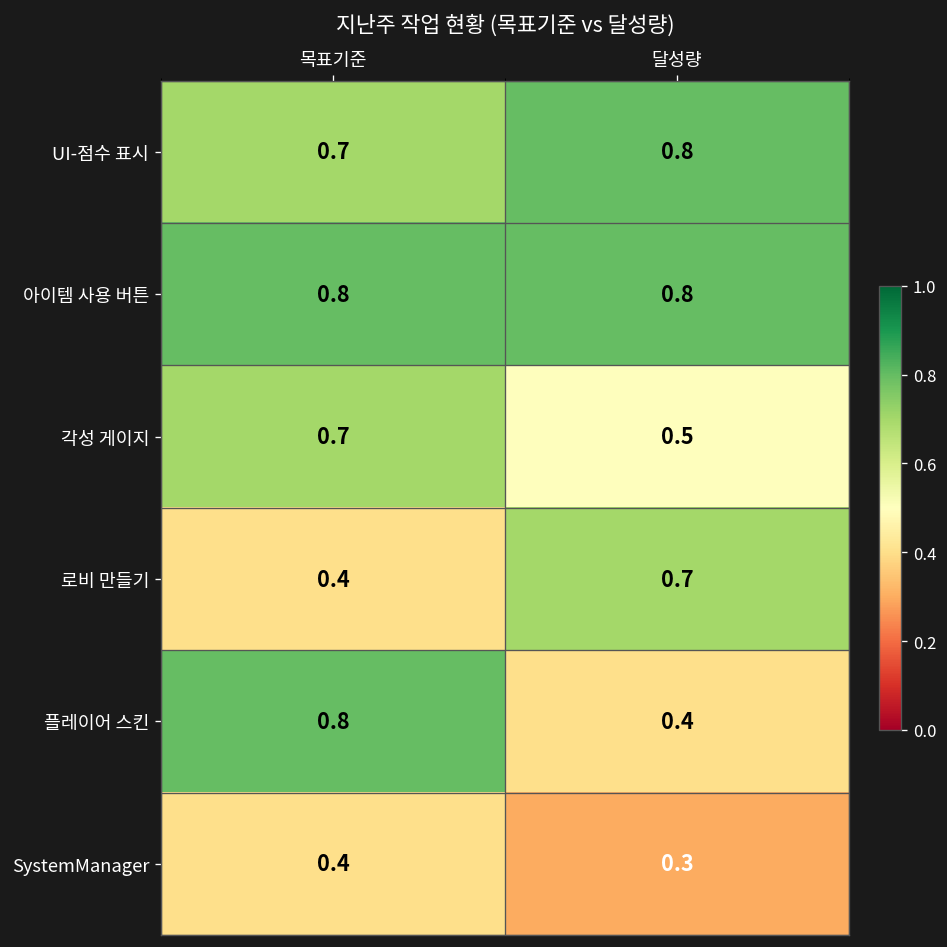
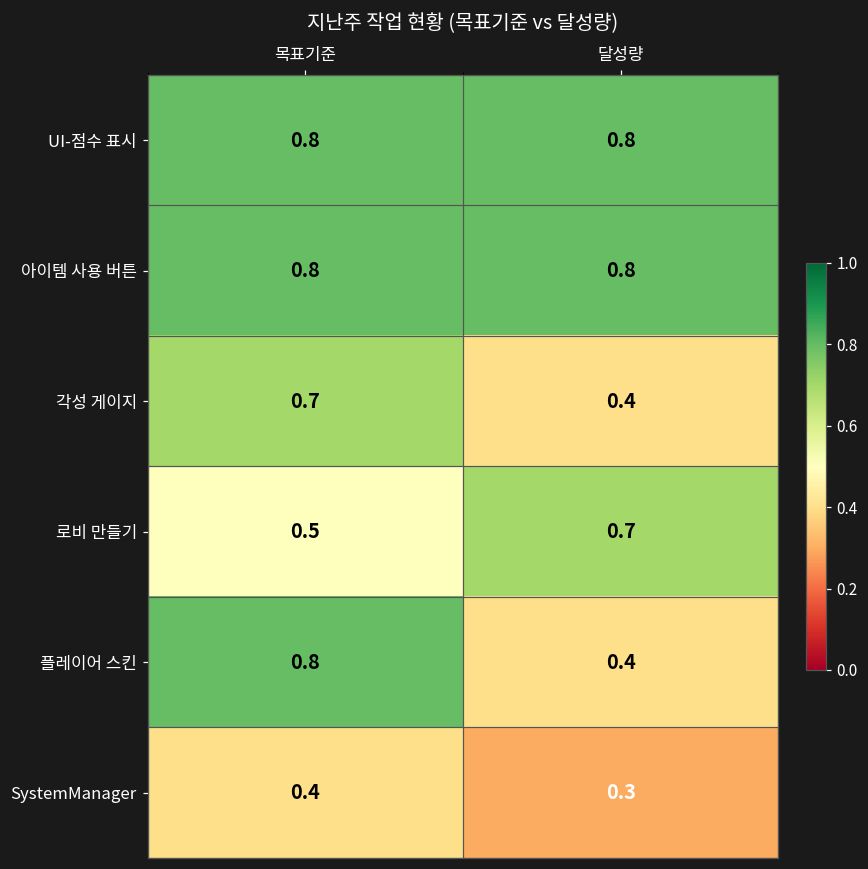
UI-점수 표시, 목표기준: 0.7 -> 0.8
각성 게이지, 달성량: 0.5 -> 0.4
로비 만들기, 목표기준: 0.4 -> 0.5
